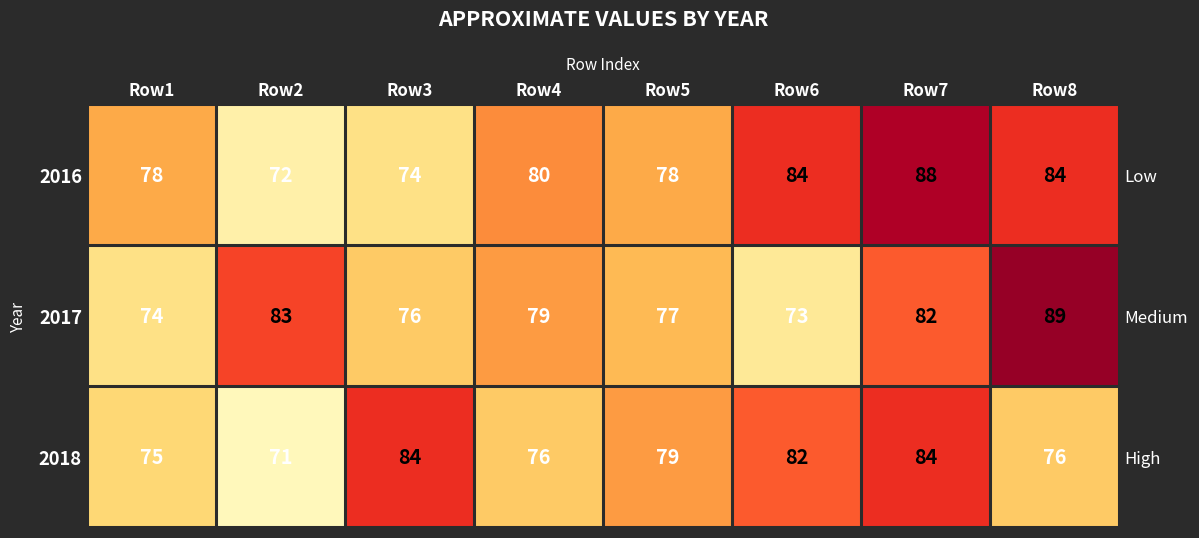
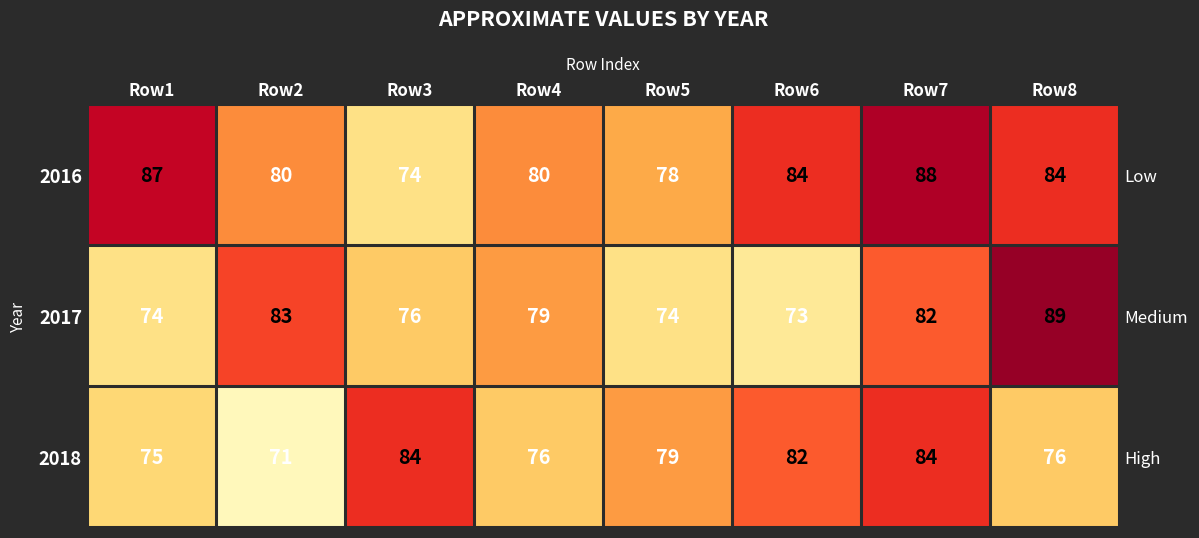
2016, Row1: 78 -> 87
2016, Row2: 72 -> 80
2017, Row5: 77 -> 74
